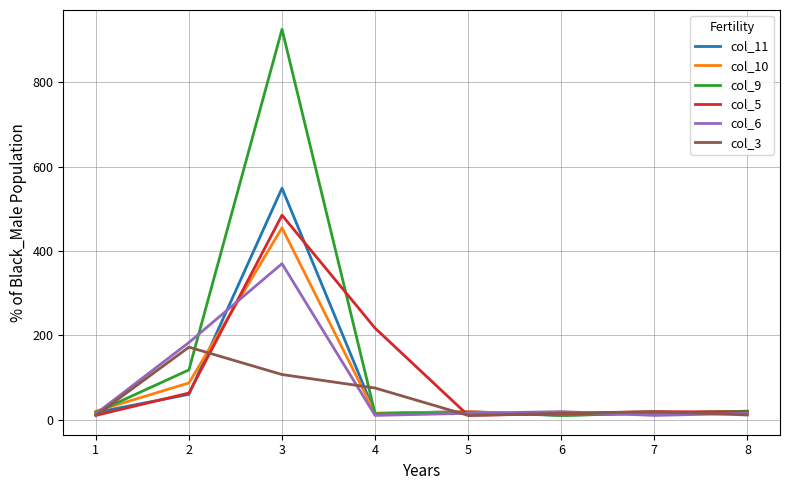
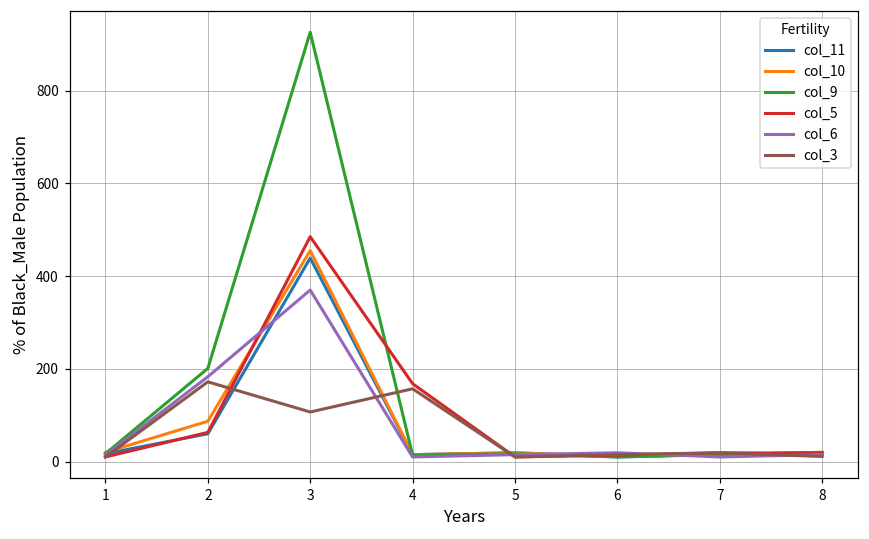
col_9, 2: 120 -> 200
col_11, 3: 550 -> 440
col_5, 4: 220 -> 170
col_3, 4: 80 -> 160
